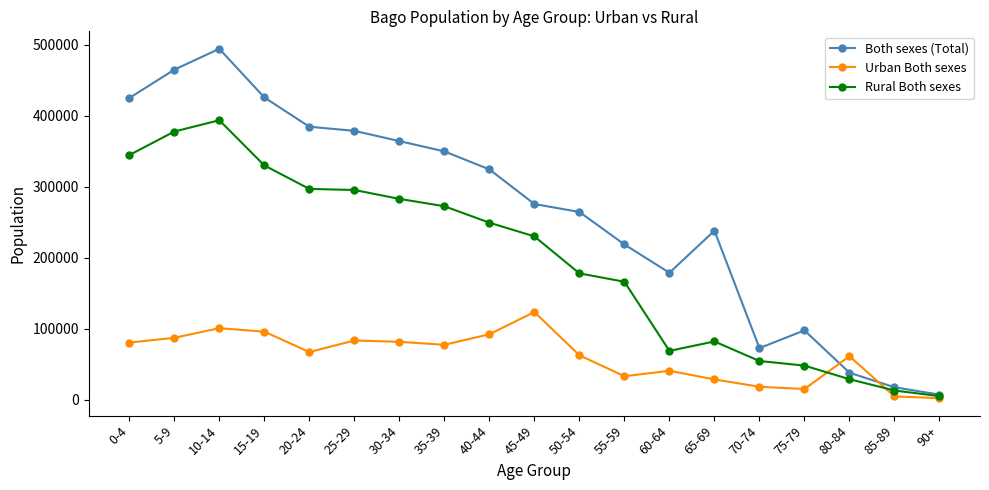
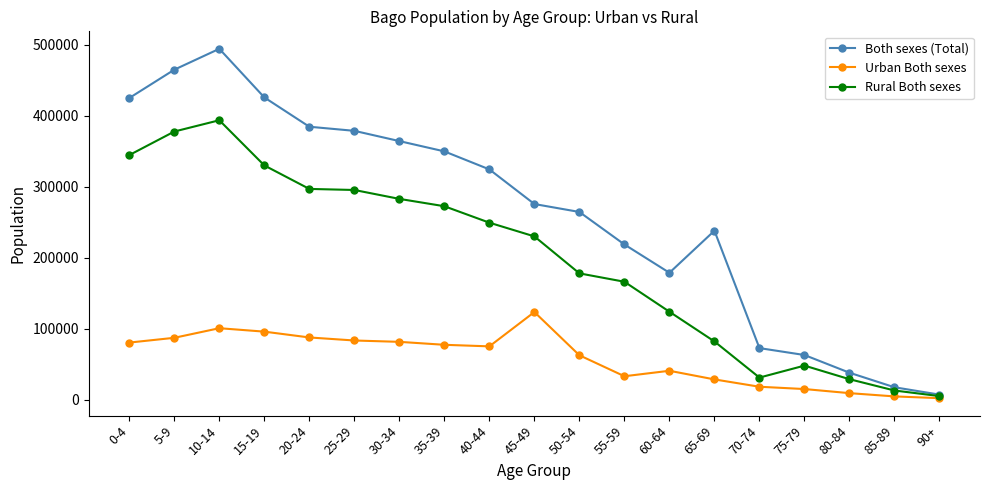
Urban Both sexes, 20-24: 70000 -> 90000
Urban Both sexes, 40-44: 90000 -> 80000
Rural Both sexes, 60-64: 70000 -> 120000
Rural Both sexes, 70-74: 50000 -> 30000
Both sexes (Total), 75-79: 100000 -> 60000
Urban Both sexes, 80-84: 60000 -> 10000
